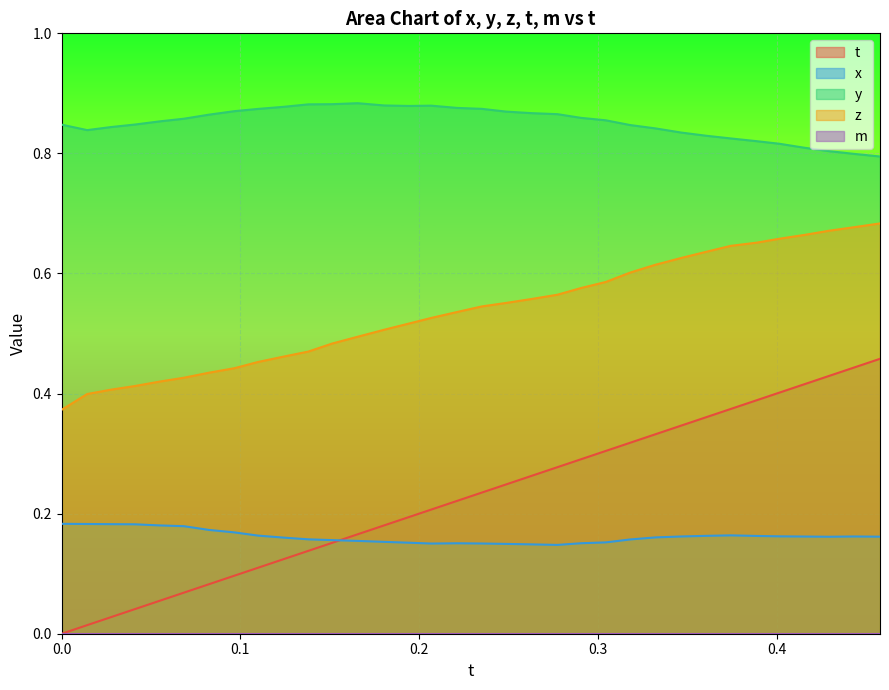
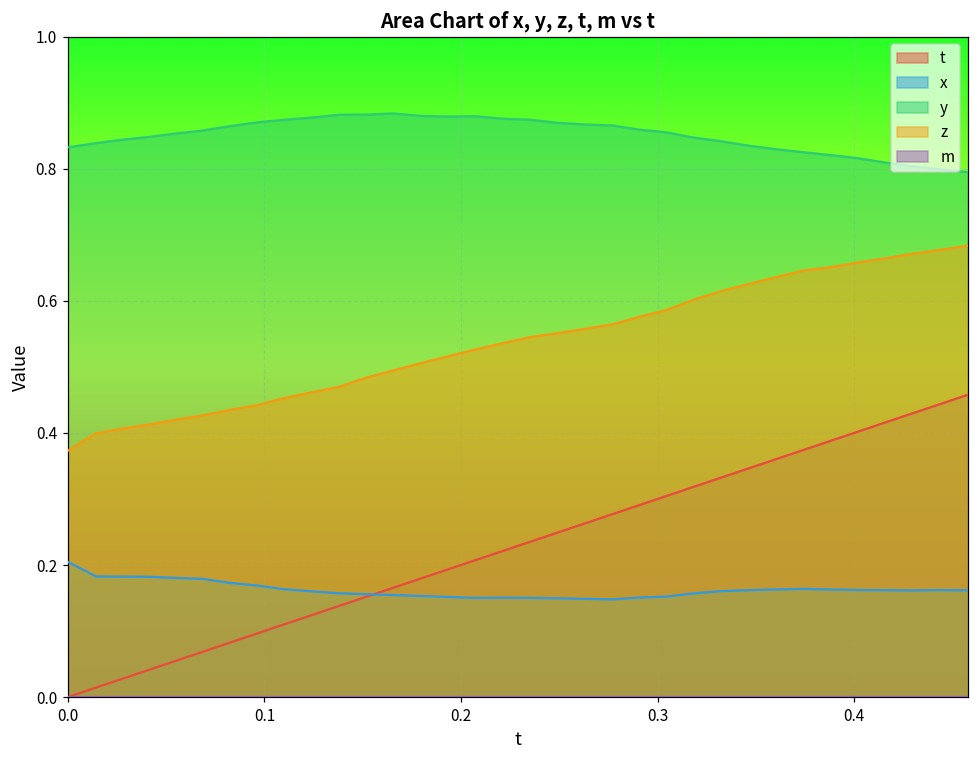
x, 0.0: 0.18 -> 0.20
y, 0.0: 0.85 -> 0.83
